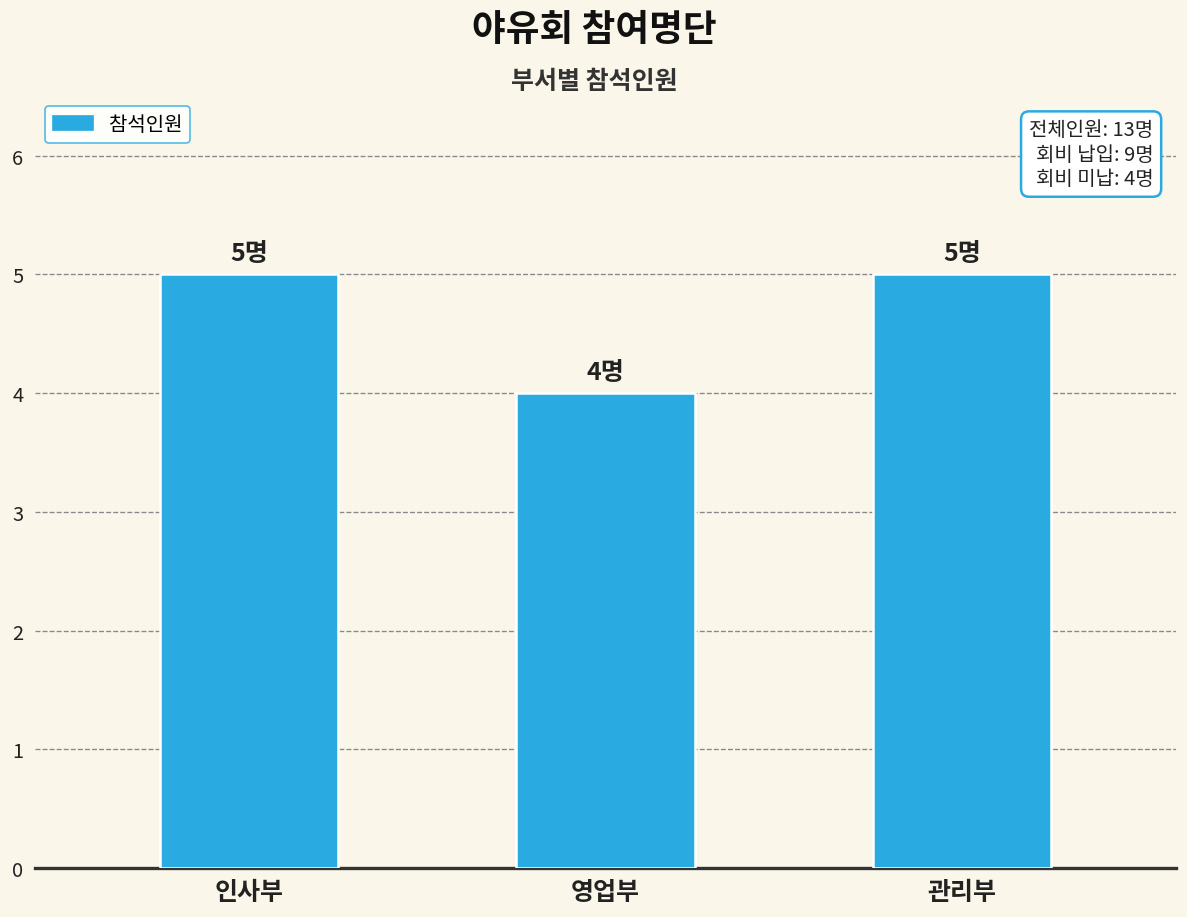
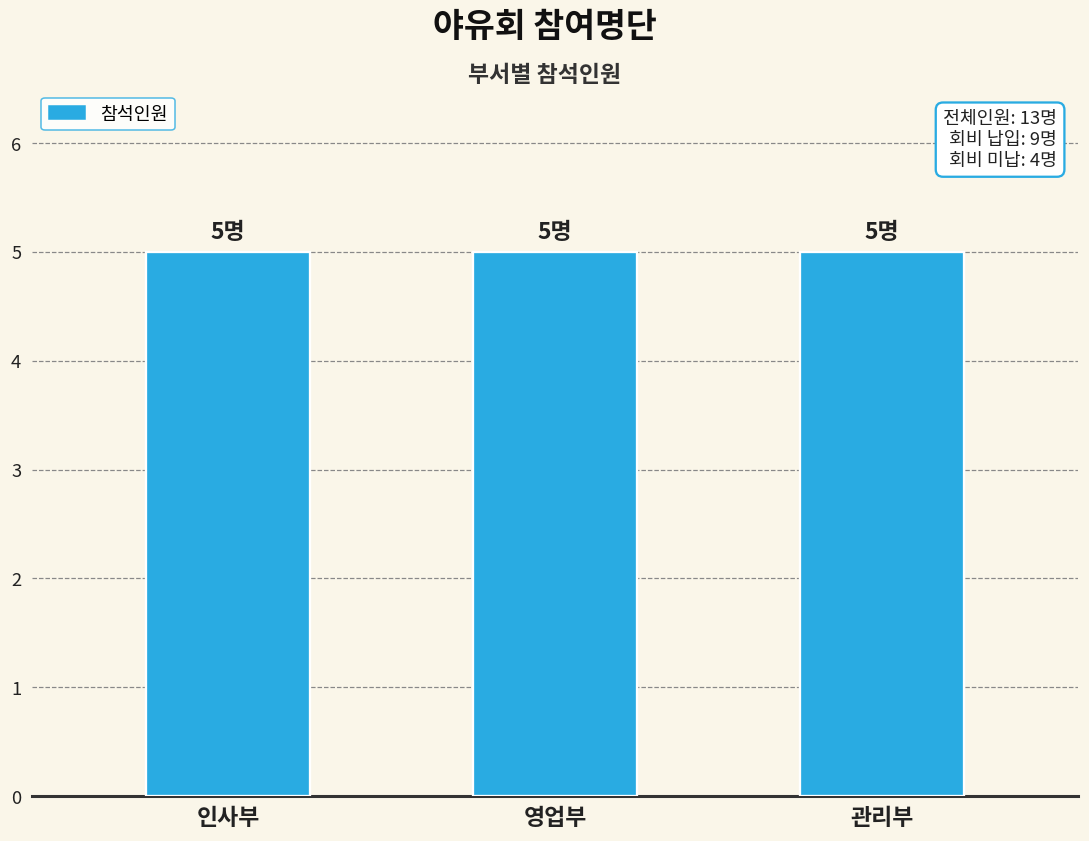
영업부: 4명 -> 5명
